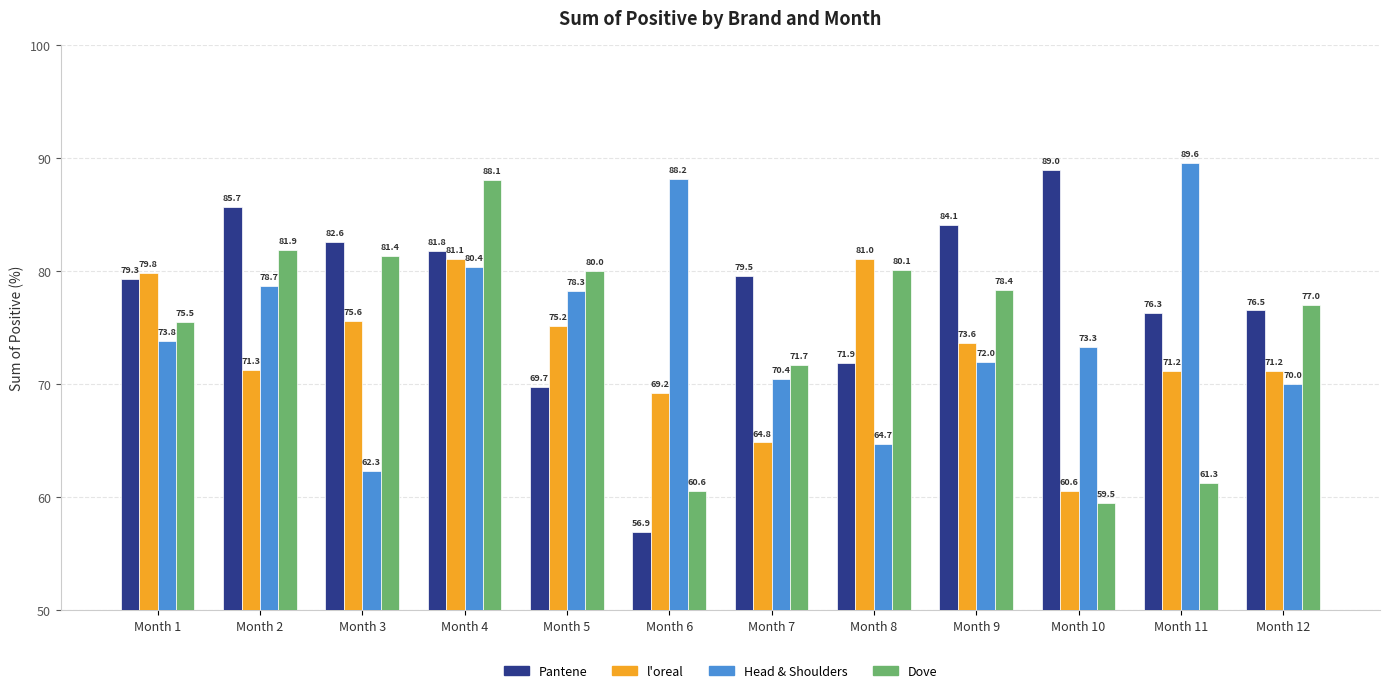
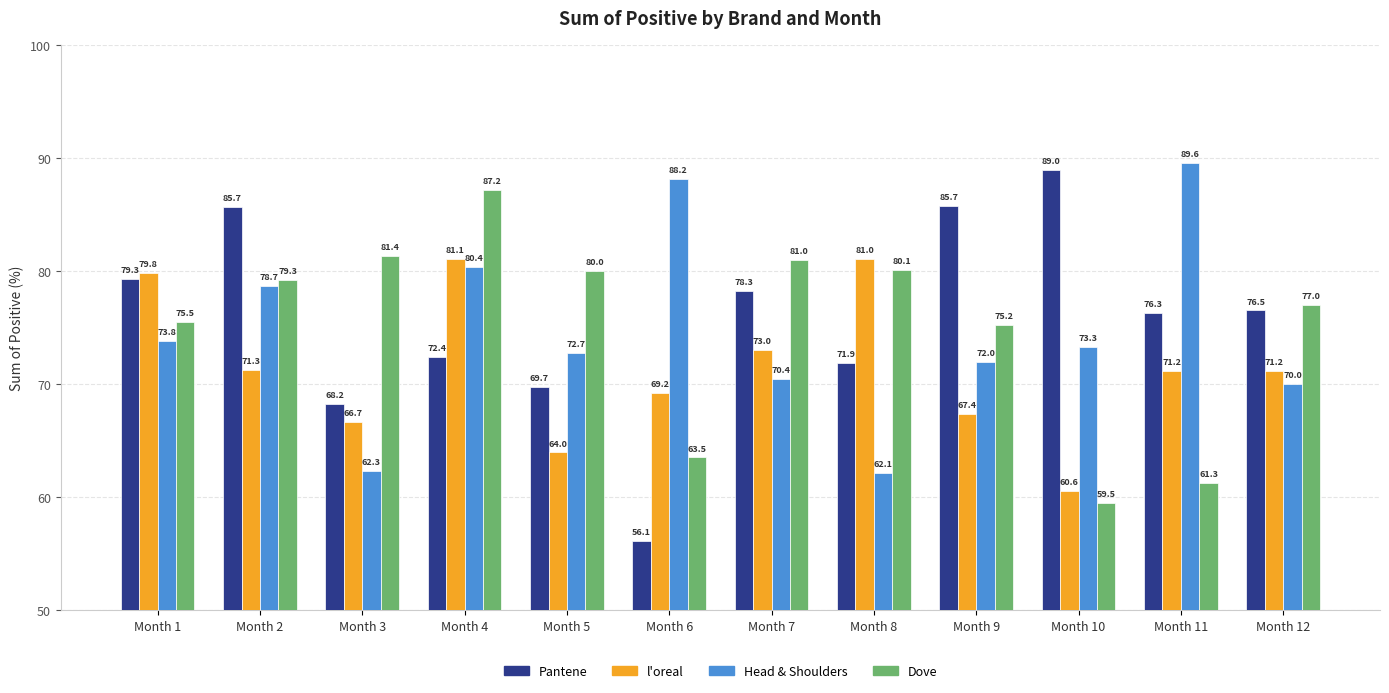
Dove, Month 2: 81.9 -> 79.3
Pantene, Month 3: 82.6 -> 68.2
l'oreal, Month 3: 75.6 -> 66.7
Pantene, Month 4: 81.8 -> 72.4
Dove, Month 4: 88.1 -> 87.2
l'oreal, Month 5: 75.2 -> 64.0
Head & Shoulders, Month 5: 78.3 -> 72.7
Pantene, Month 6: 56.9 -> 56.1
Dove, Month 6: 60.6 -> 63.5
Pantene, Month 7: 79.5 -> 78.3
l'oreal, Month 7: 64.8 -> 73.0
Dove, Month 7: 71.7 -> 81.0
Head & Shoulders, Month 8: 64.7 -> 62.1
Pantene, Month 9: 84.1 -> 85.7
l'oreal, Month 9: 73.6 -> 67.4
Dove, Month 9: 78.4 -> 75.2
